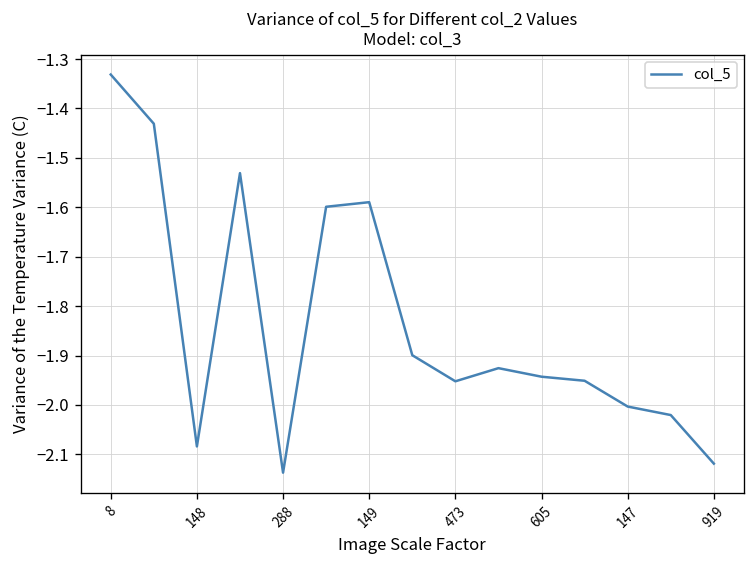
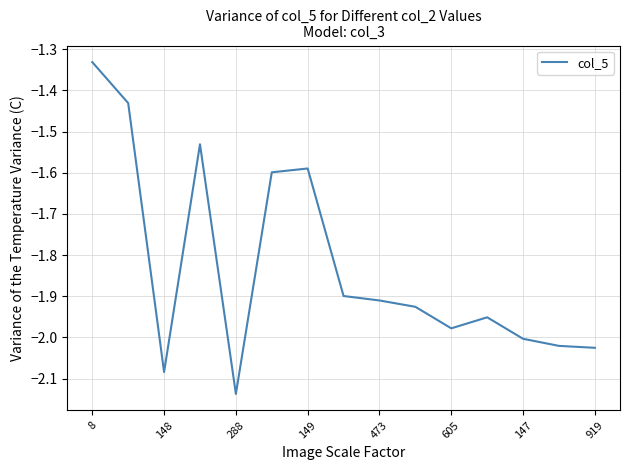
473: -1.95 -> -1.91
605: -1.94 -> -1.98
919: -2.12 -> -2.03
